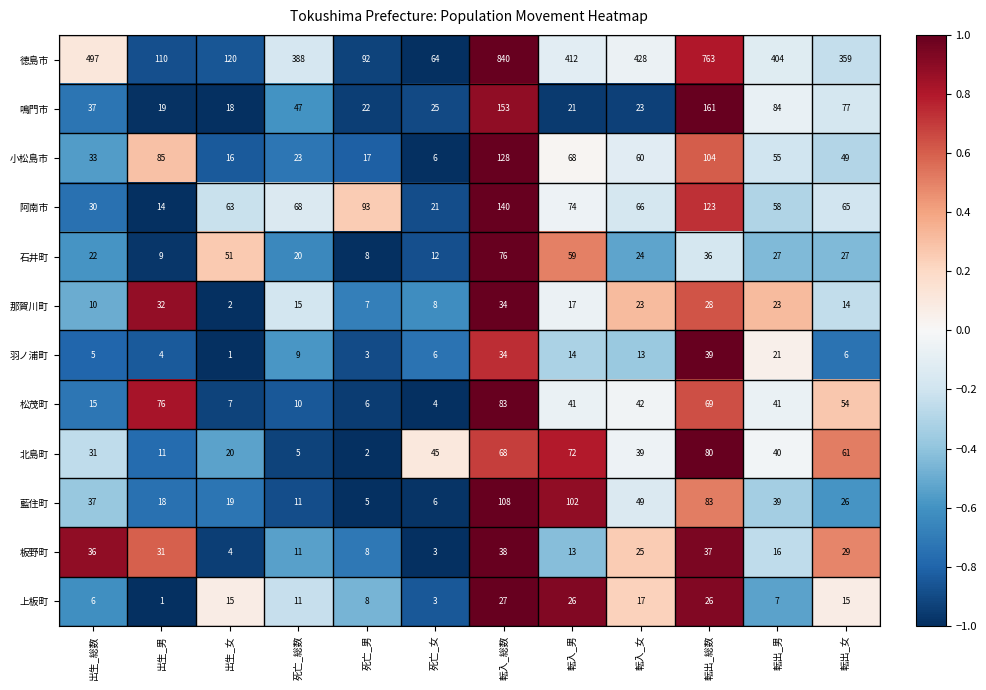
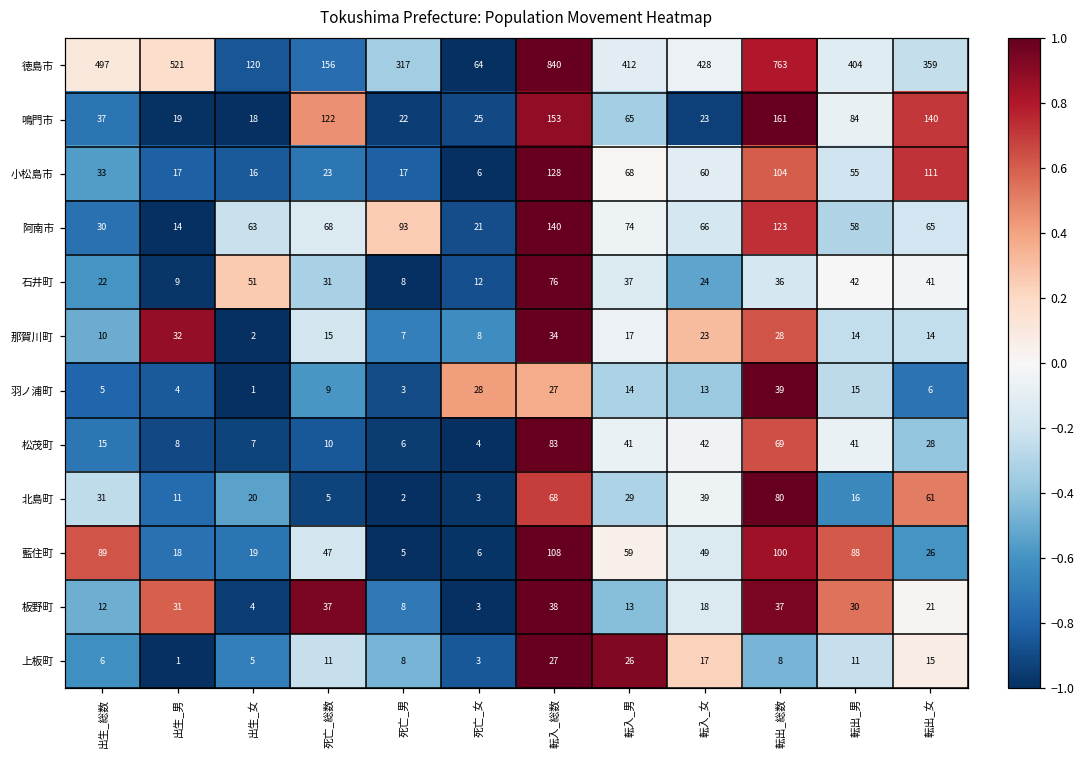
徳島市, 出生_男: 110 -> 521
徳島市, 死亡_総数: 388 -> 156
徳島市, 死亡_男: 92 -> 317
鳴門市, 死亡_総数: 47 -> 122
鳴門市, 転入_男: 21 -> 65
鳴門市, 転出_女: 77 -> 140
小松島市, 出生_男: 85 -> 17
小松島市, 転出_女: 49 -> 111
石井町, 死亡_総数: 20 -> 31
石井町, 転入_男: 59 -> 37
石井町, 転出_男: 27 -> 42
石井町, 転出_女: 27 -> 41
那賀川町, 転出_男: 23 -> 14
羽ノ浦町, 死亡_女: 6 -> 28
羽ノ浦町, 転入_総数: 34 -> 27
羽ノ浦町, 転出_男: 21 -> 15
松茂町, 出生_男: 76 -> 8
松茂町, 転出_女: 54 -> 28
北島町, 死亡_女: 45 -> 3
北島町, 転入_男: 72 -> 29
北島町, 転出_男: 40 -> 16
藍住町, 出生_総数: 37 -> 89
藍住町, 死亡_総数: 11 -> 47
藍住町, 転入_男: 102 -> 59
藍住町, 転出_総数: 83 -> 100
藍住町, 転出_男: 39 -> 88
板野町, 出生_総数: 36 -> 12
板野町, 死亡_総数: 11 -> 37
板野町, 転入_女: 25 -> 18
板野町, 転出_男: 16 -> 30
板野町, 転出_女: 29 -> 21
上板町, 出生_女: 15 -> 5
上板町, 転出_総数: 26 -> 8
上板町, 転出_男: 7 -> 11
